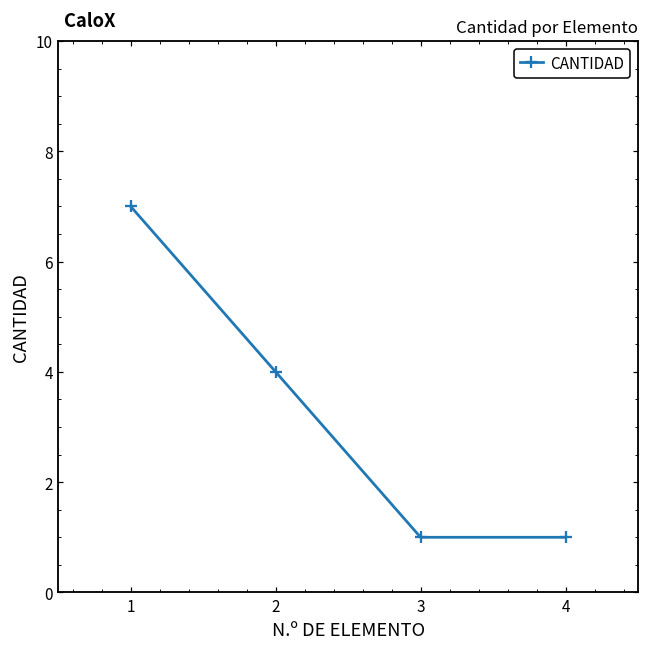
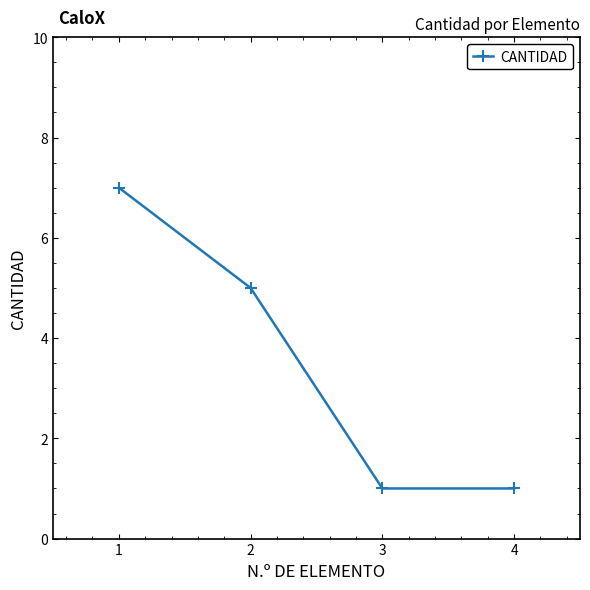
2: 4 -> 5
